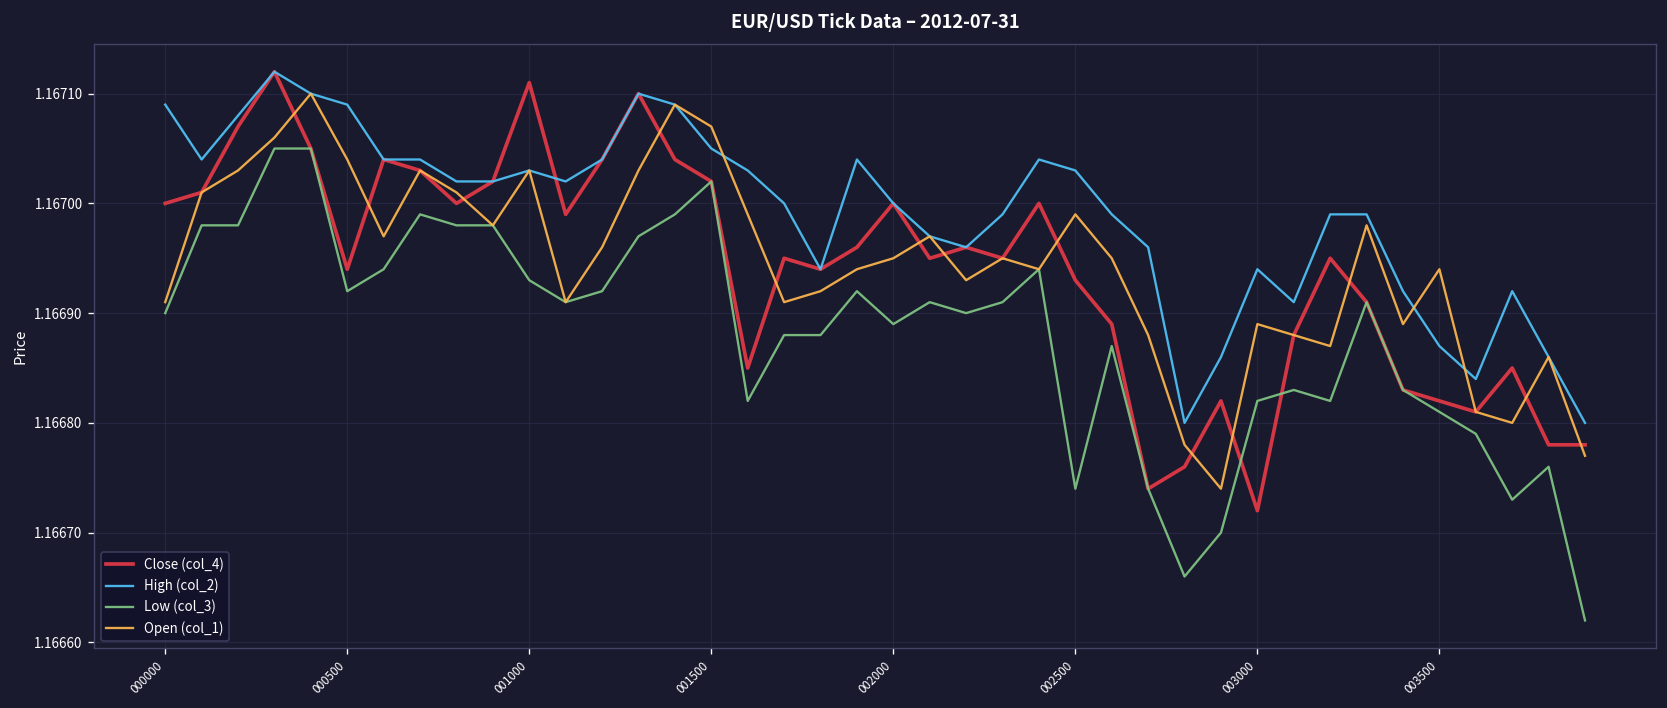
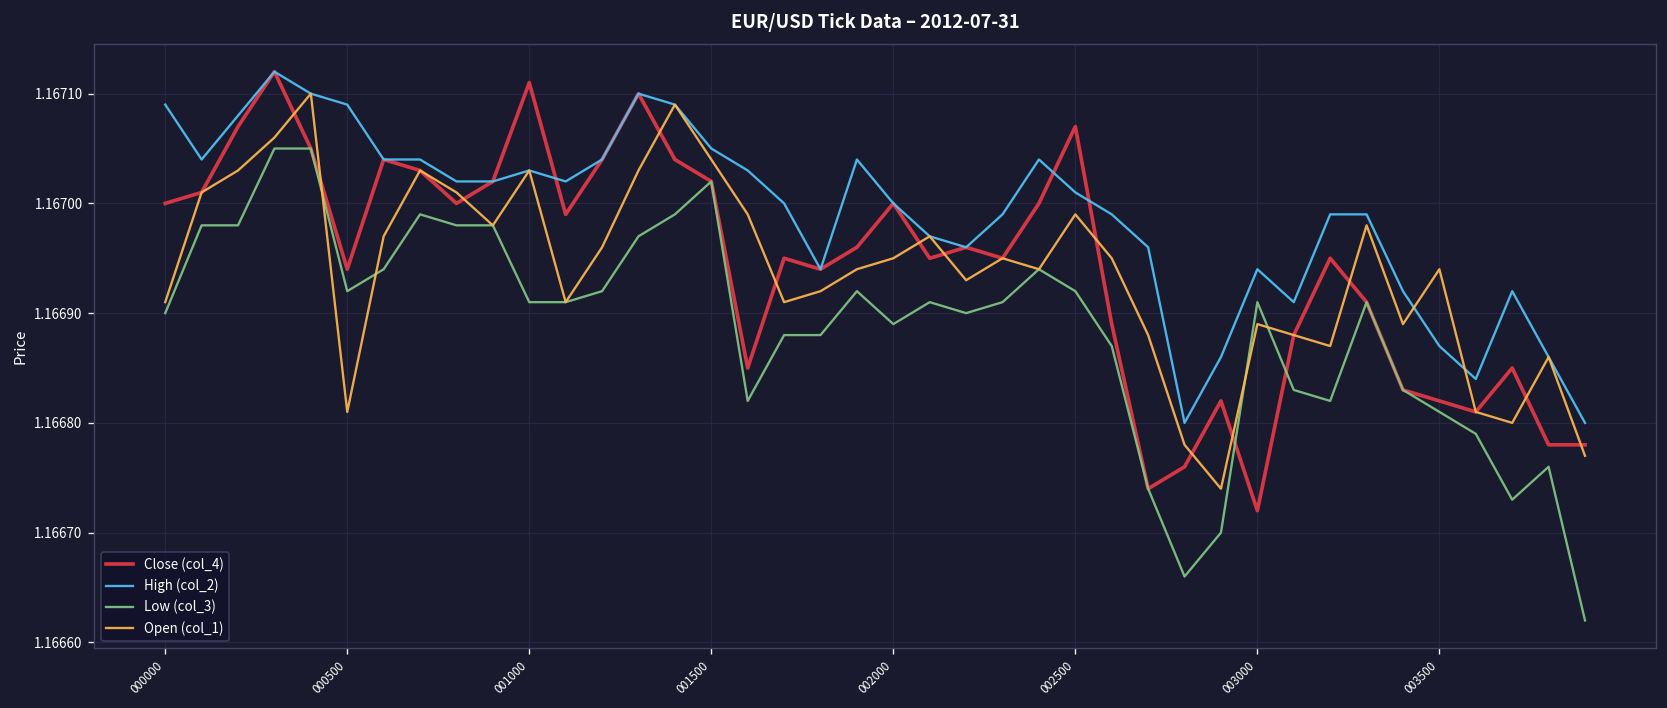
Open (col_1), 000500: 1.16704 -> 1.16681
Low (col_3), 001000: 1.16693 -> 1.16691
Open (col_1), 001500: 1.16707 -> 1.16704
Close (col_4), 002500: 1.16693 -> 1.16707
High (col_2), 002500: 1.16703 -> 1.16701
Low (col_3), 002500: 1.16674 -> 1.16692
Low (col_3), 003000: 1.16682 -> 1.16691
